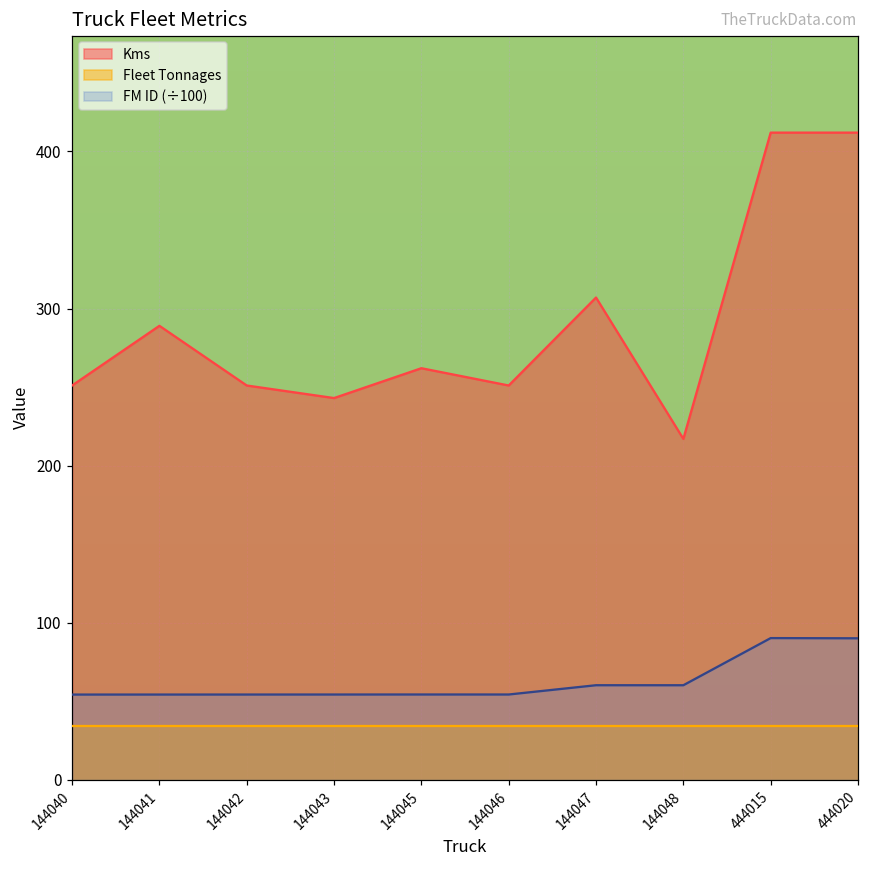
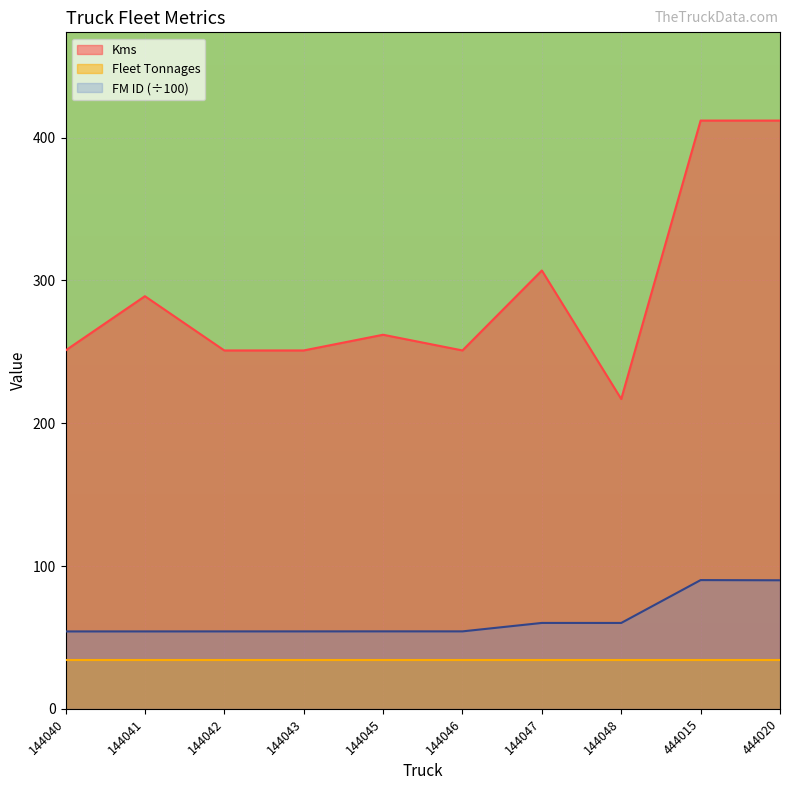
Kms, 144043: 243 -> 251
